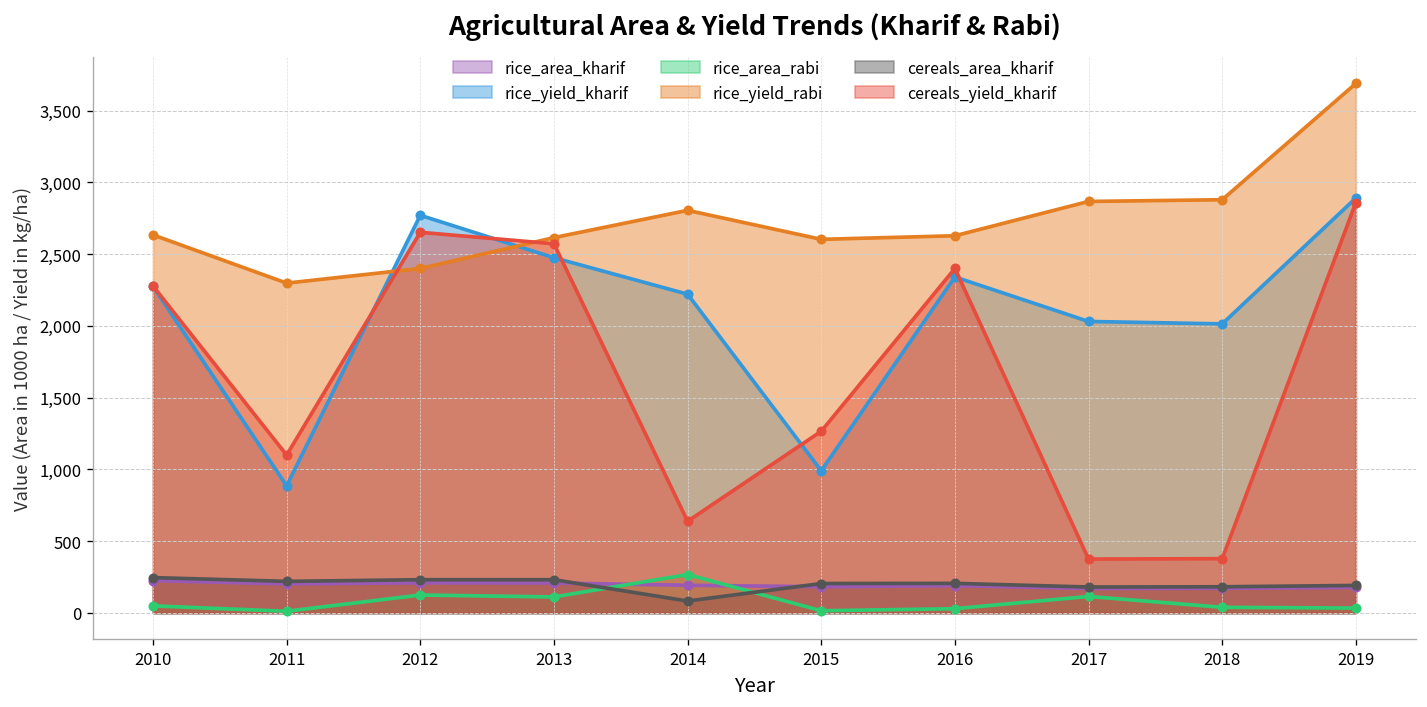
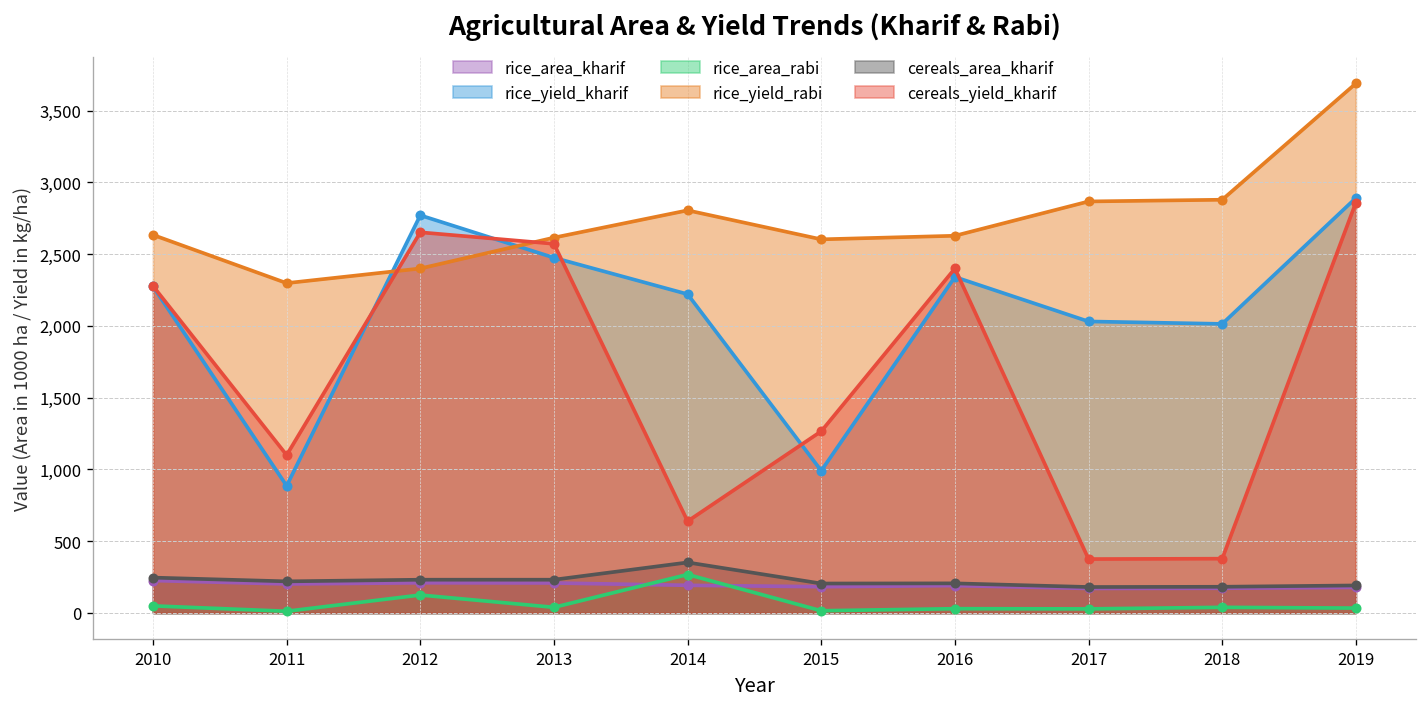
rice_area_rabi, 2013: 110 -> 40
cereals_area_kharif, 2014: 80 -> 350
rice_area_rabi, 2017: 120 -> 30
